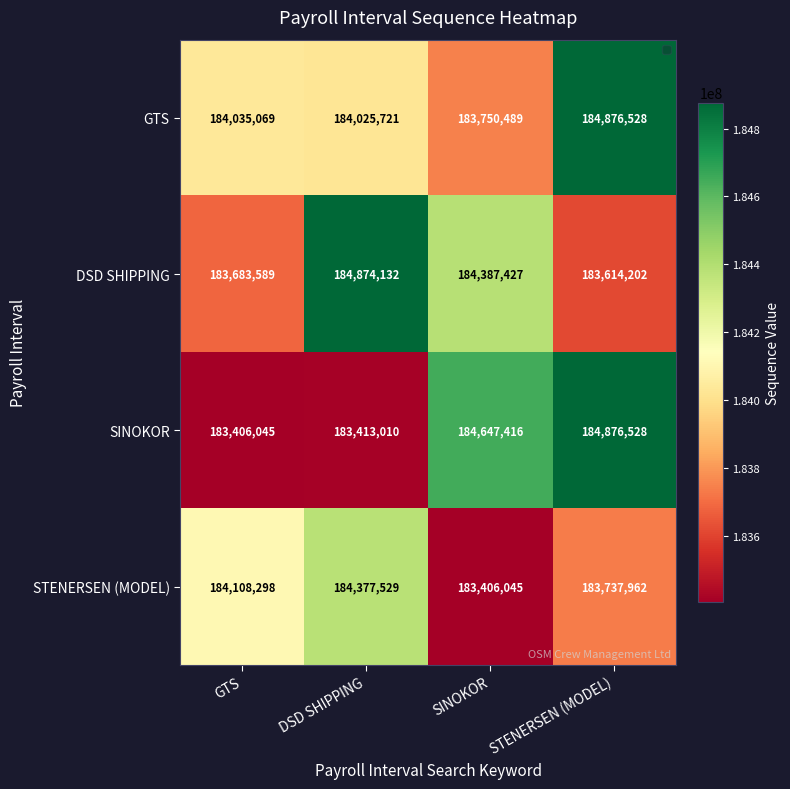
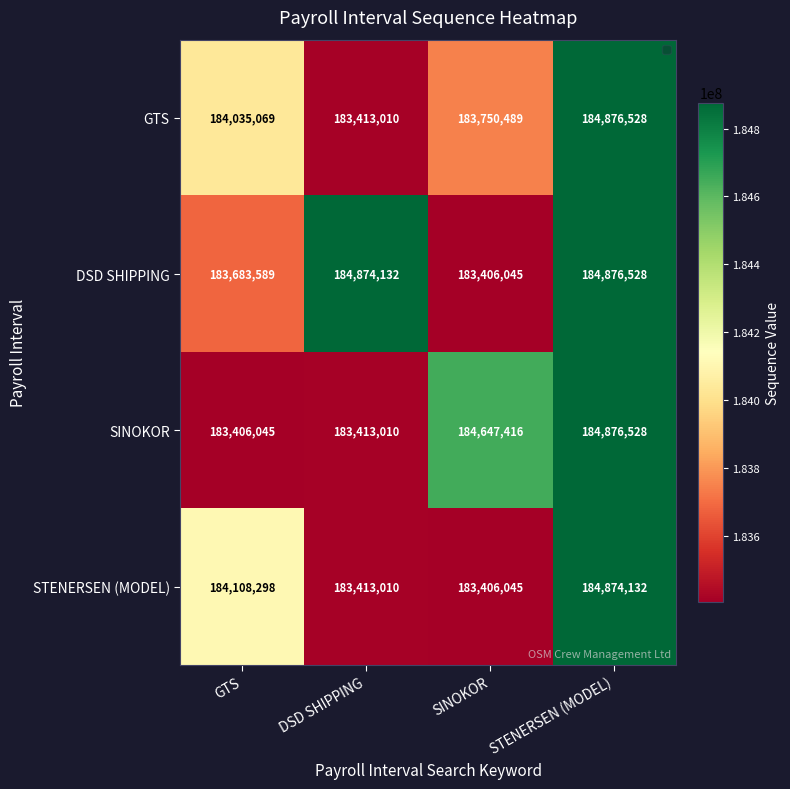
GTS, DSD SHIPPING: 184,025,721 -> 183,413,010
DSD SHIPPING, SINOKOR: 184,387,427 -> 183,406,045
DSD SHIPPING, STENERSEN (MODEL): 183,614,202 -> 184,876,528
STENERSEN (MODEL), DSD SHIPPING: 184,377,529 -> 183,413,010
STENERSEN (MODEL), STENERSEN (MODEL): 183,737,962 -> 184,874,132
